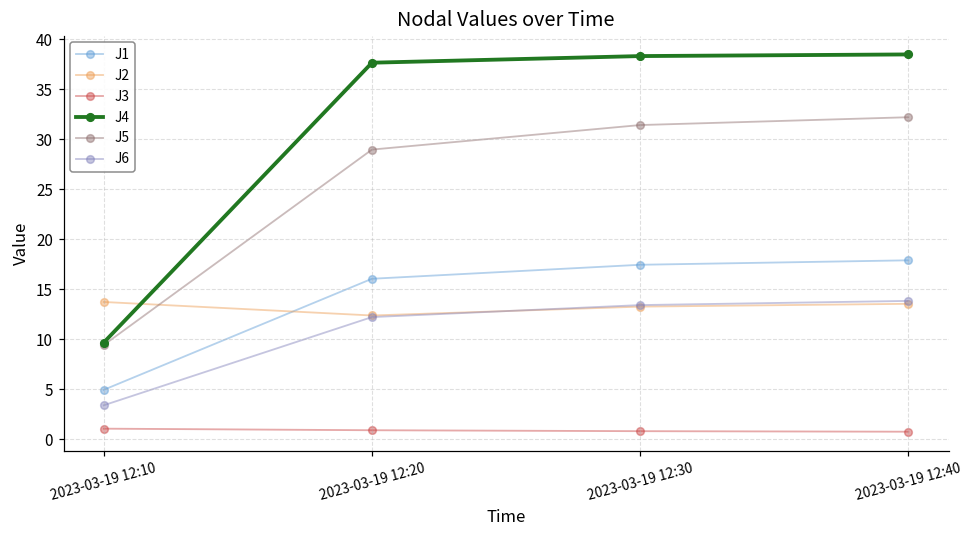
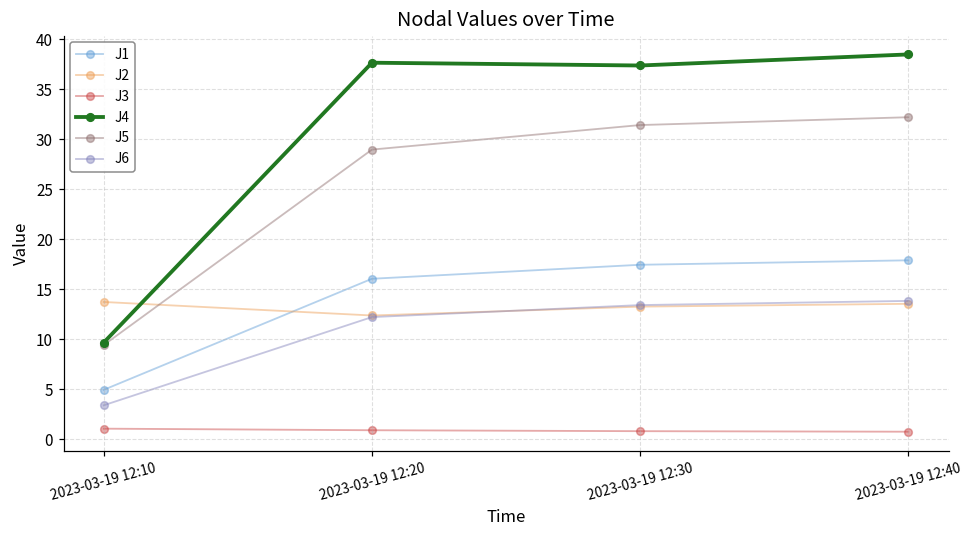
J4, 2023-03-19 12:30: 38 -> 37
